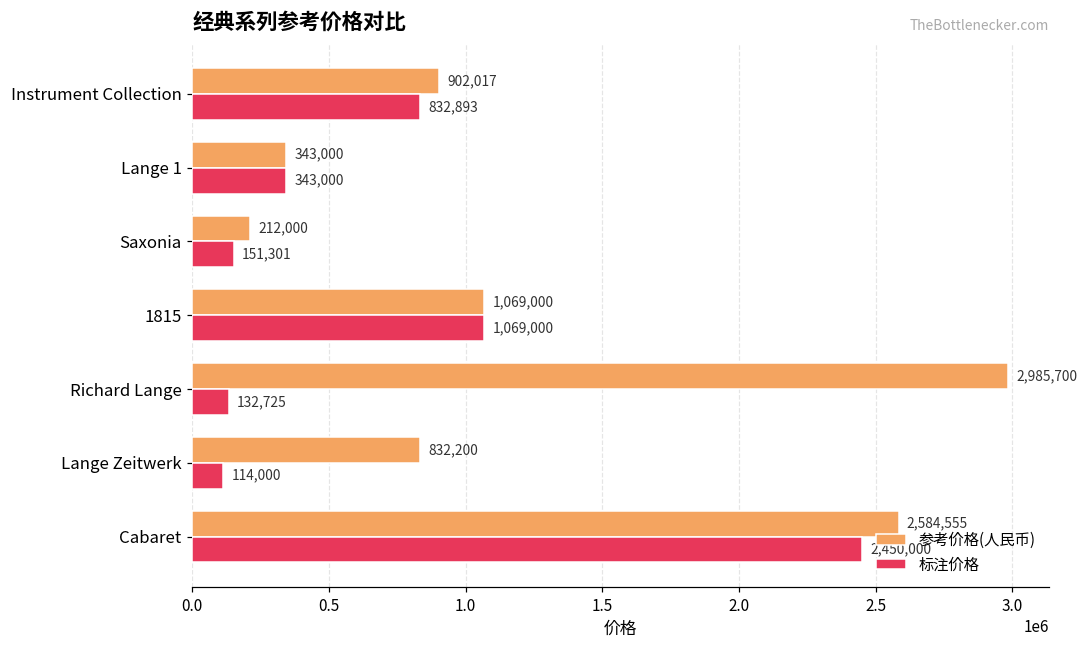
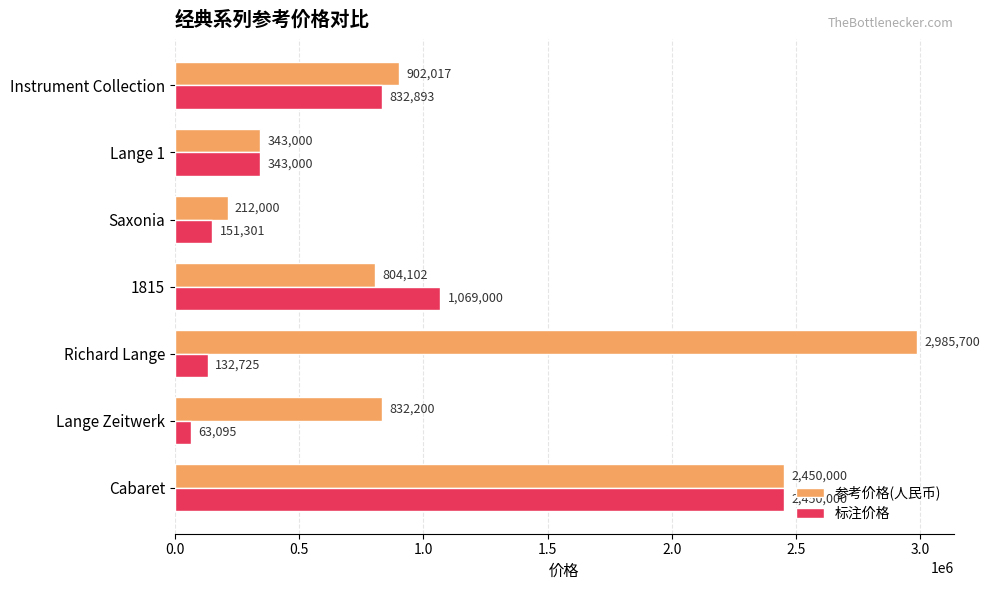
参考价格(人民币), 1815: 1,069,000 -> 804,102
标注价格, Lange Zeitwerk: 114,000 -> 63,095
参考价格(人民币), Cabaret: 2,584,555 -> 2,450,000
